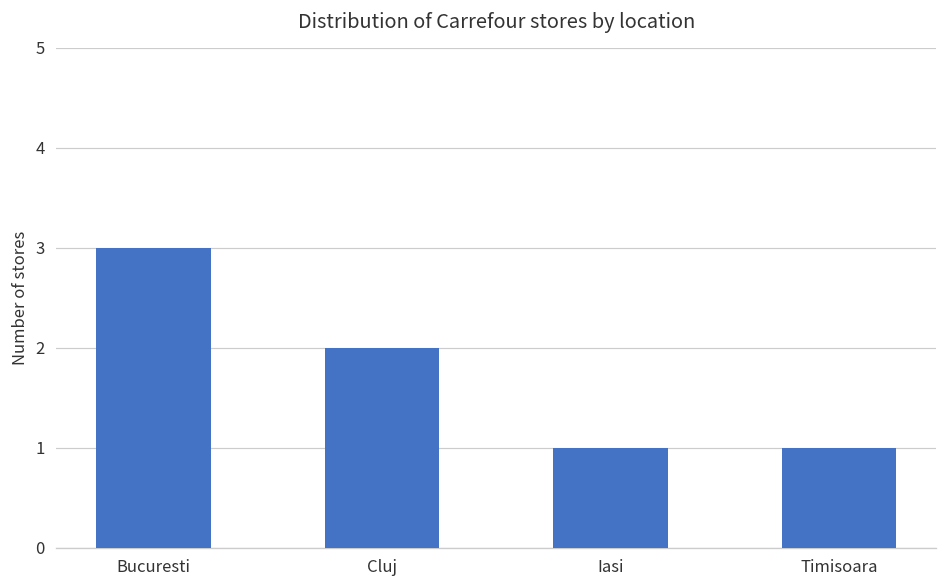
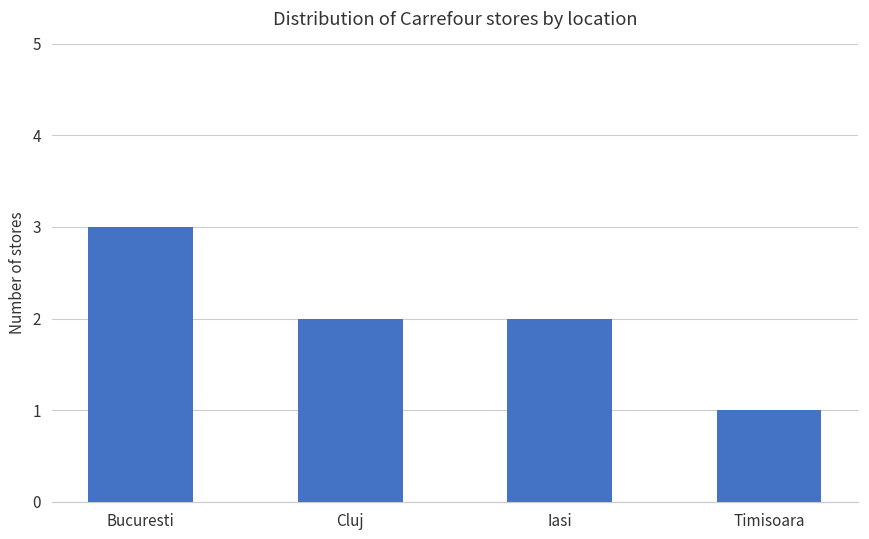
Iasi: 1 -> 2
